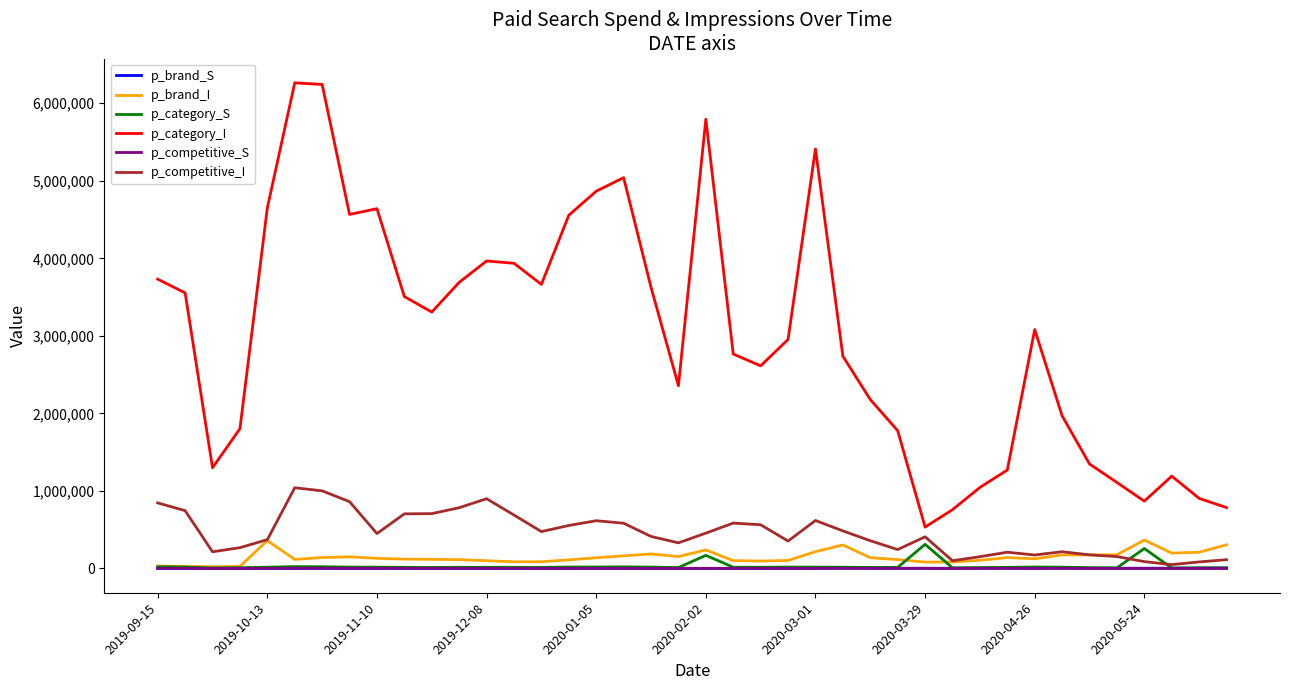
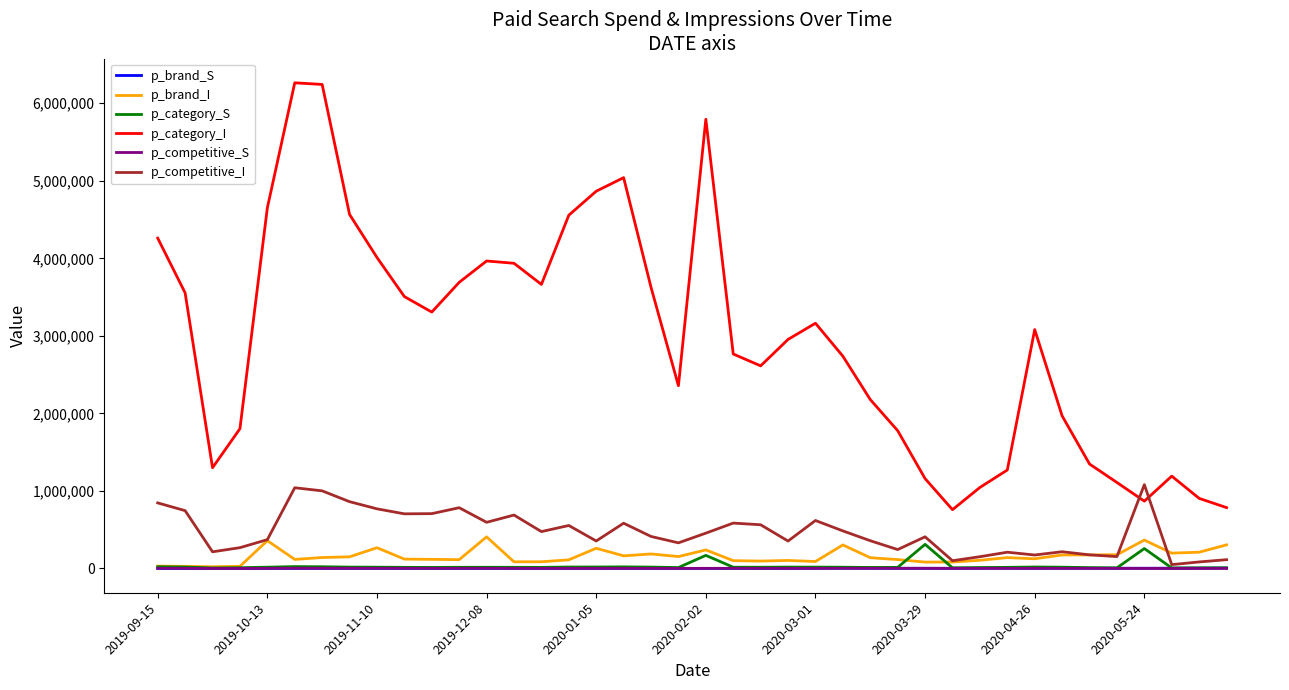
p_category_I, 2019-09-15: 3,700,000 -> 4,300,000
p_brand_I, 2019-11-10: 100,000 -> 300,000
p_category_I, 2019-11-10: 4,600,000 -> 4,000,000
p_competitive_I, 2019-11-10: 500,000 -> 800,000
p_brand_I, 2019-12-08: 100,000 -> 400,000
p_competitive_I, 2019-12-08: 900,000 -> 600,000
p_brand_I, 2020-01-05: 100,000 -> 300,000
p_competitive_I, 2020-01-05: 600,000 -> 400,000
p_brand_I, 2020-03-01: 200,000 -> 100,000
p_category_I, 2020-03-01: 5,400,000 -> 3,200,000
p_category_I, 2020-03-29: 500,000 -> 1,200,000
p_competitive_I, 2020-05-24: 100,000 -> 1,100,000
